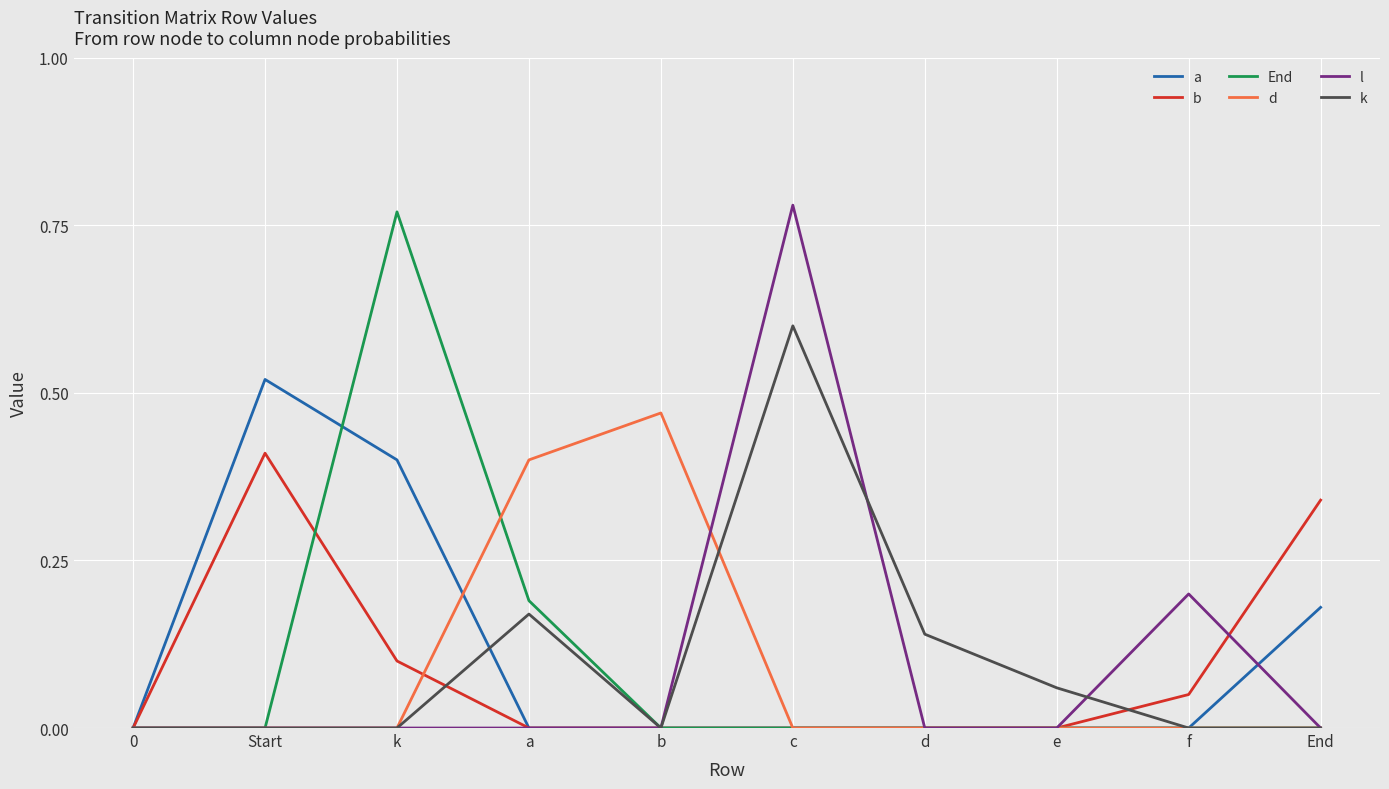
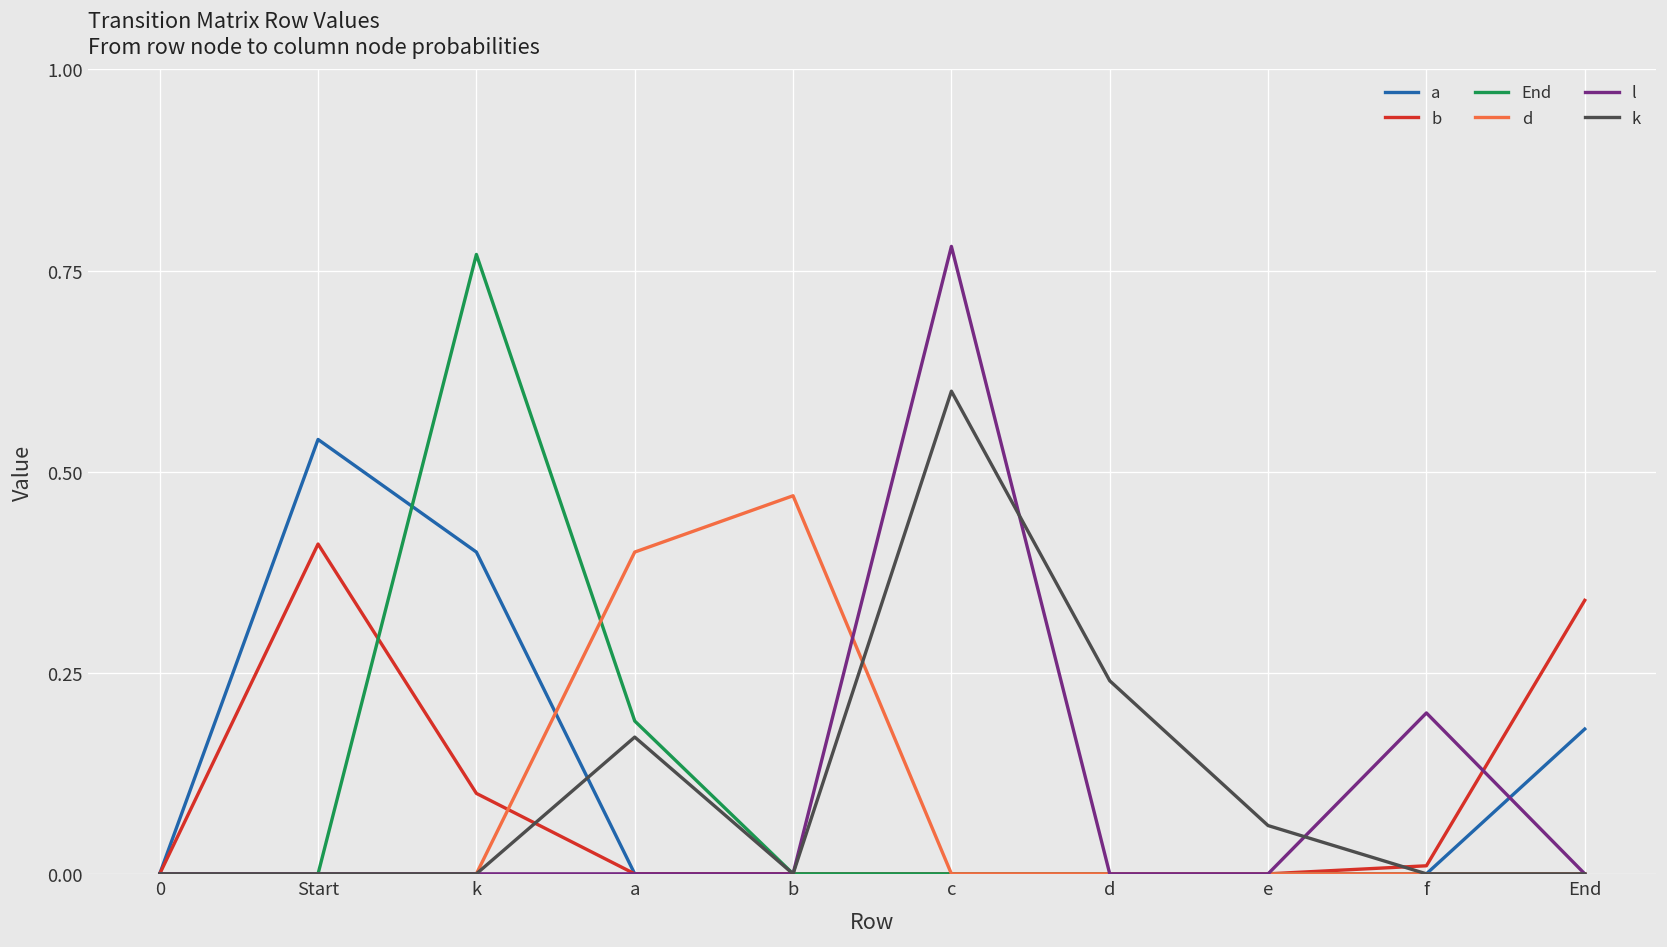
a, Start: 0.52 -> 0.54
k, d: 0.14 -> 0.24
b, f: 0.05 -> 0.01
